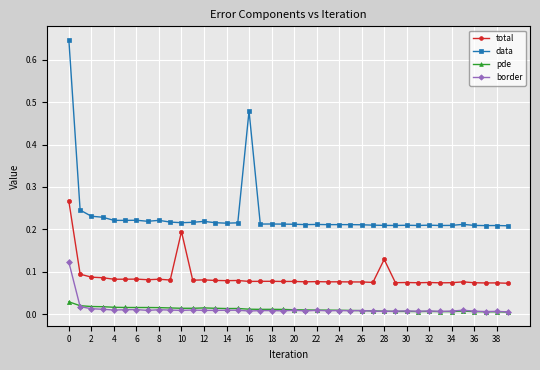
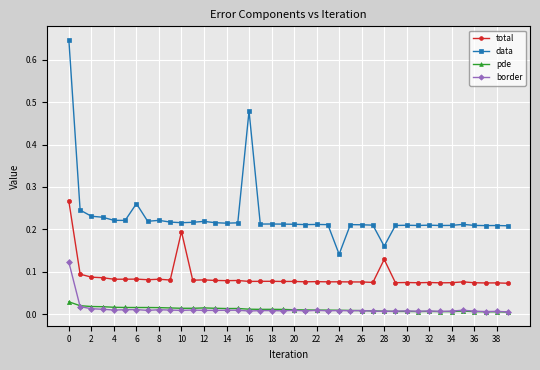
data, 6: 0.22 -> 0.26
data, 24: 0.21 -> 0.14
data, 28: 0.21 -> 0.16
